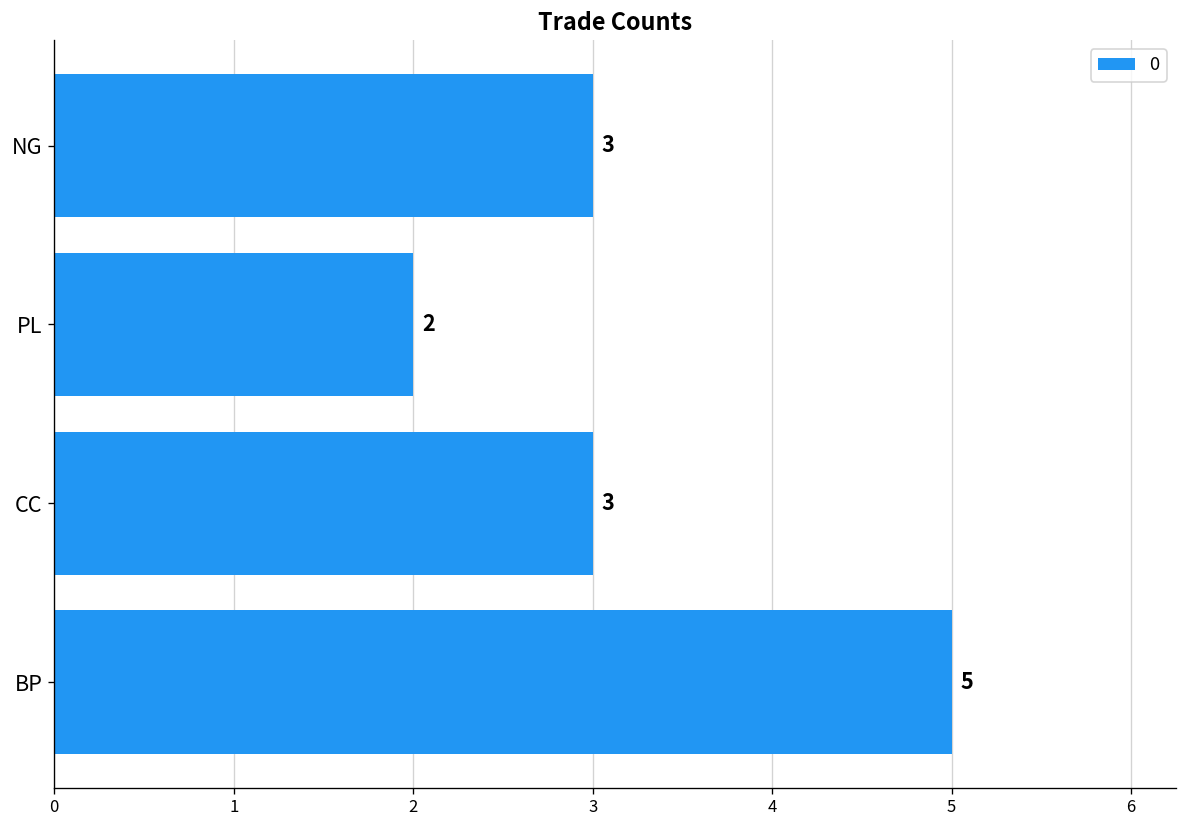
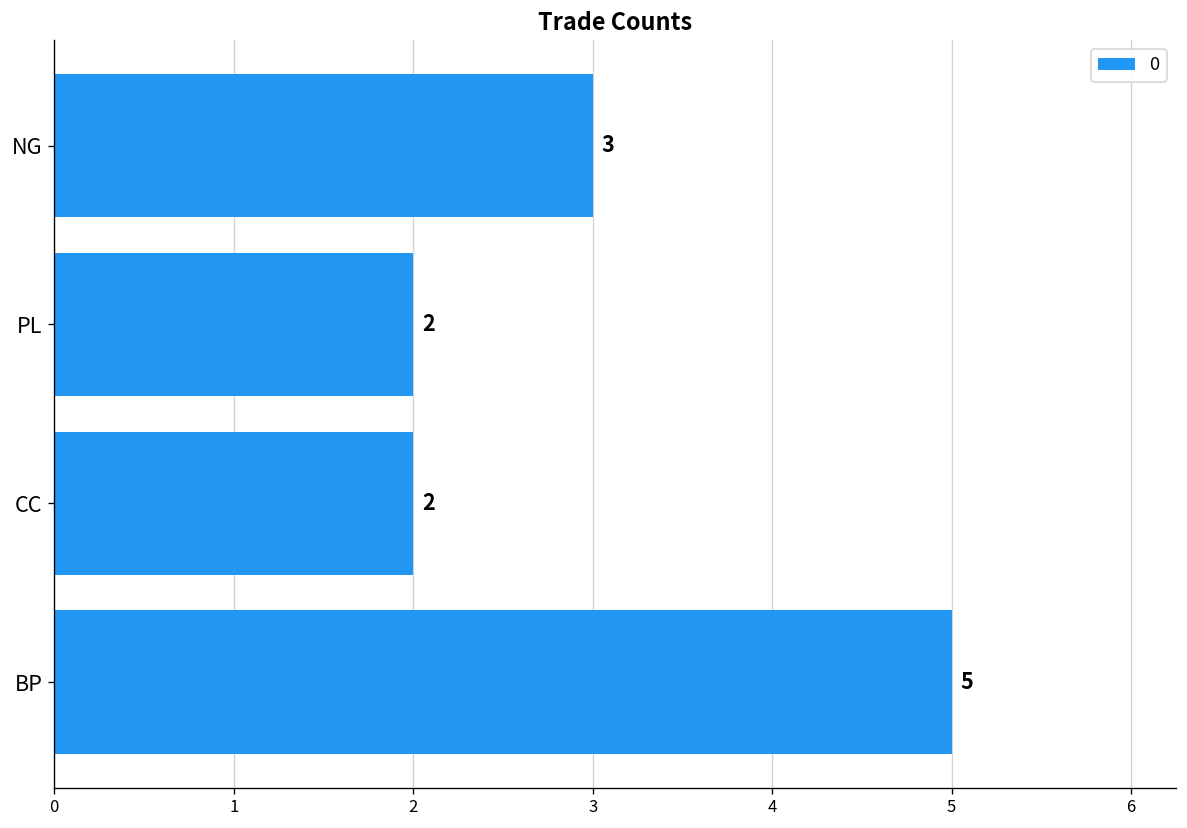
CC: 3 -> 2
